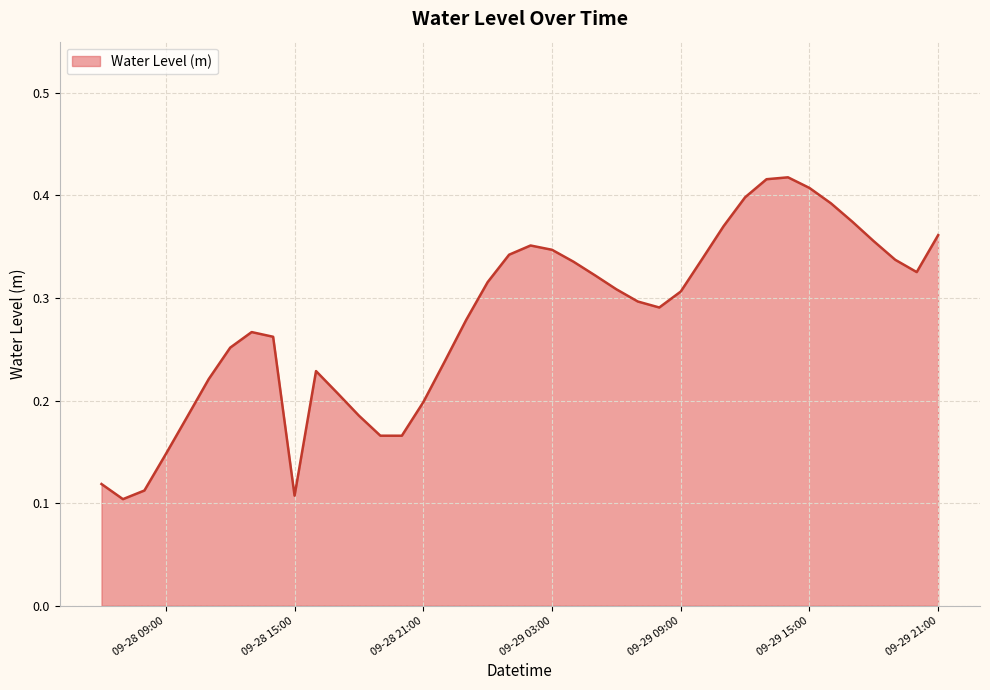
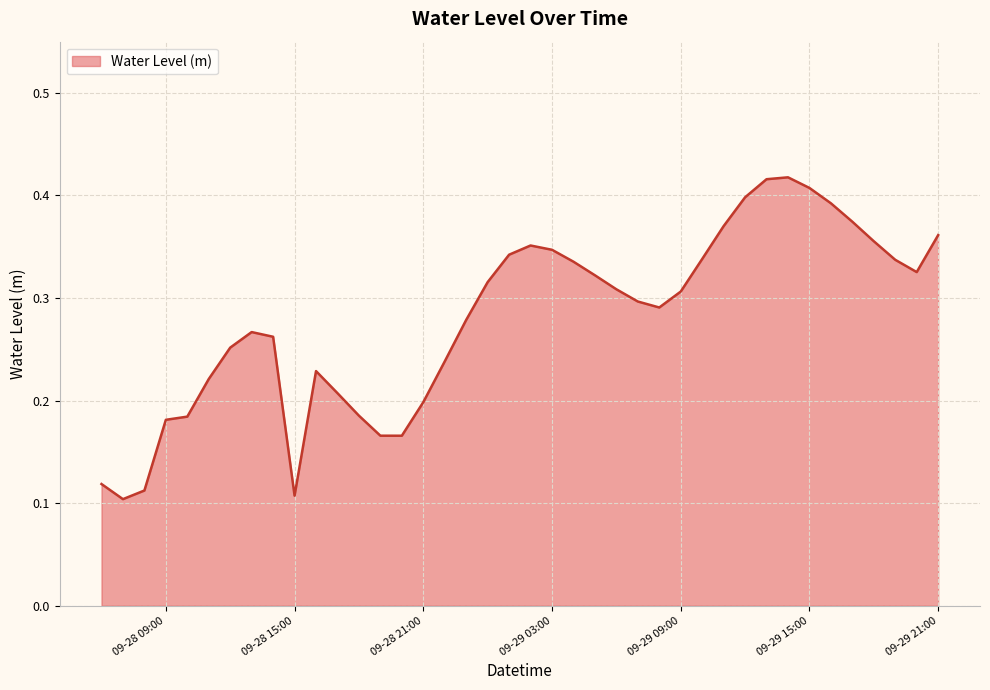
09-28 09:00: 0.148 -> 0.181
